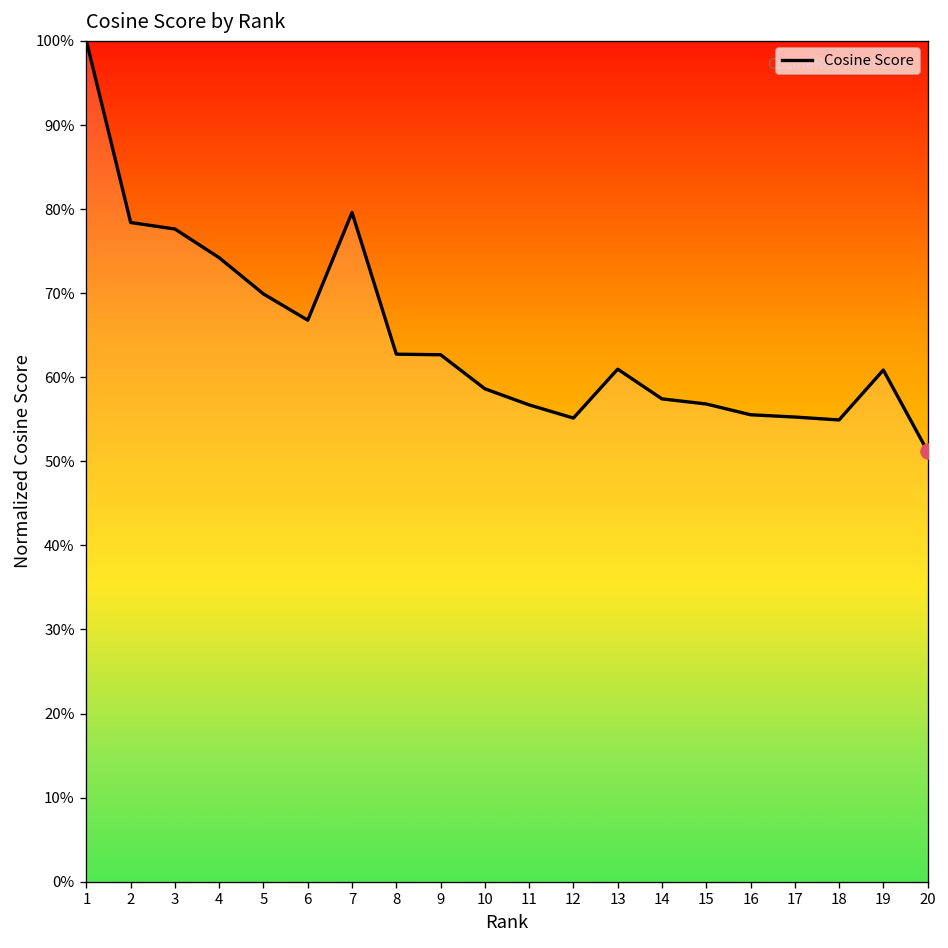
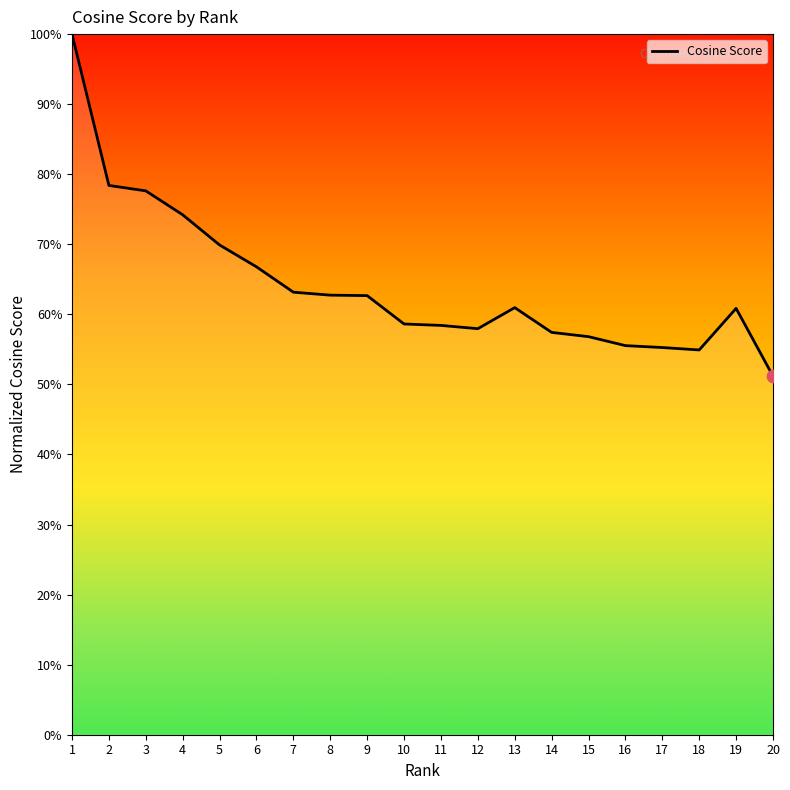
Cosine Score, 7: 80% -> 63%
Cosine Score, 11: 57% -> 58%
Cosine Score, 12: 55% -> 58%
